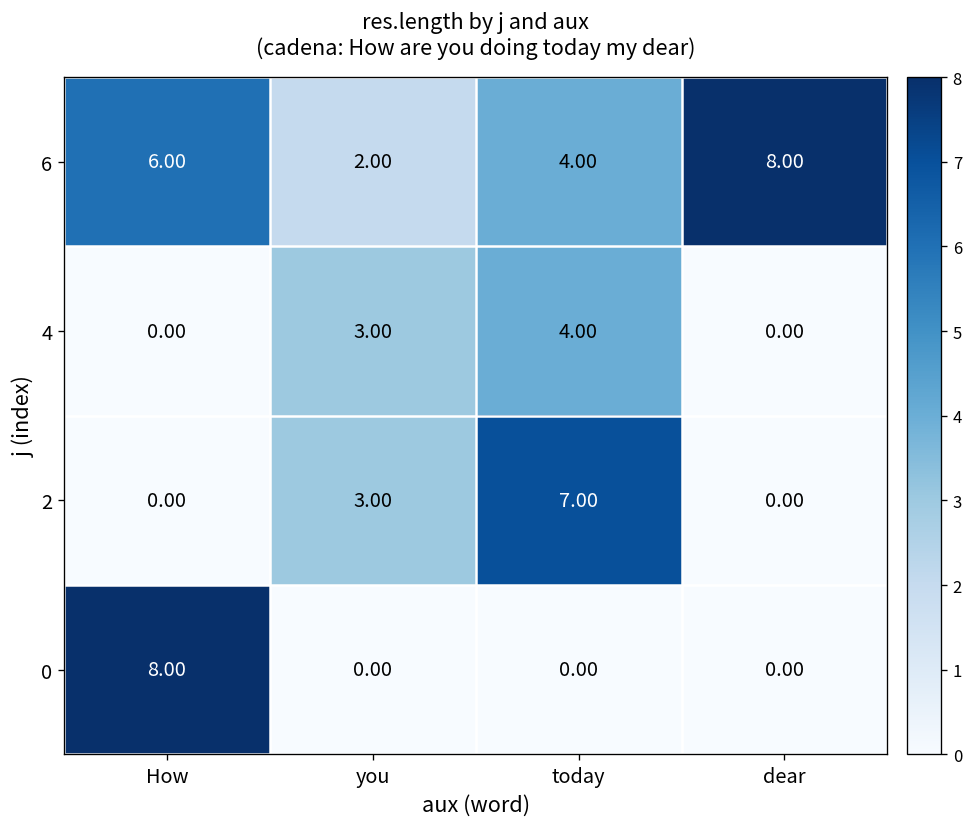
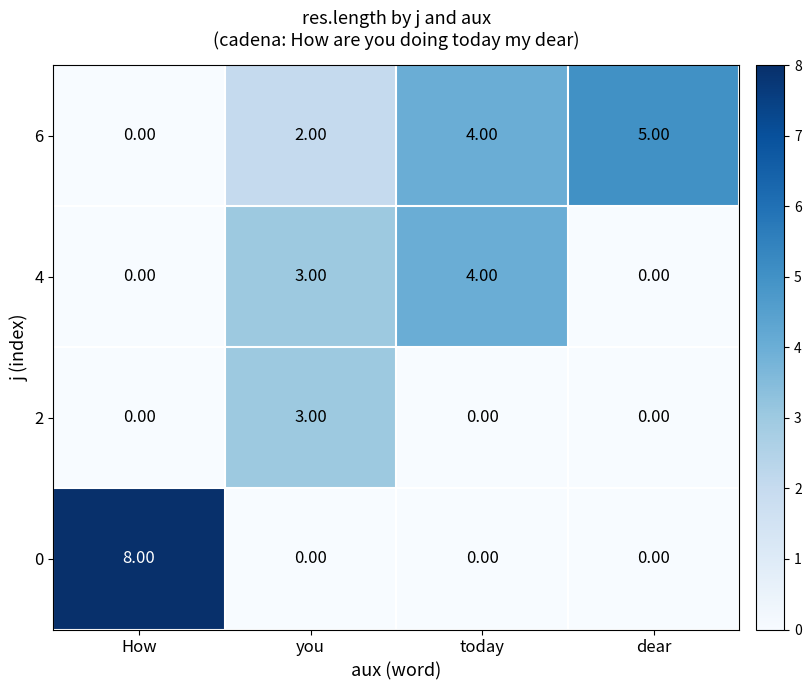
6, How: 6.00 -> 0.00
6, dear: 8.00 -> 5.00
2, today: 7.00 -> 0.00
